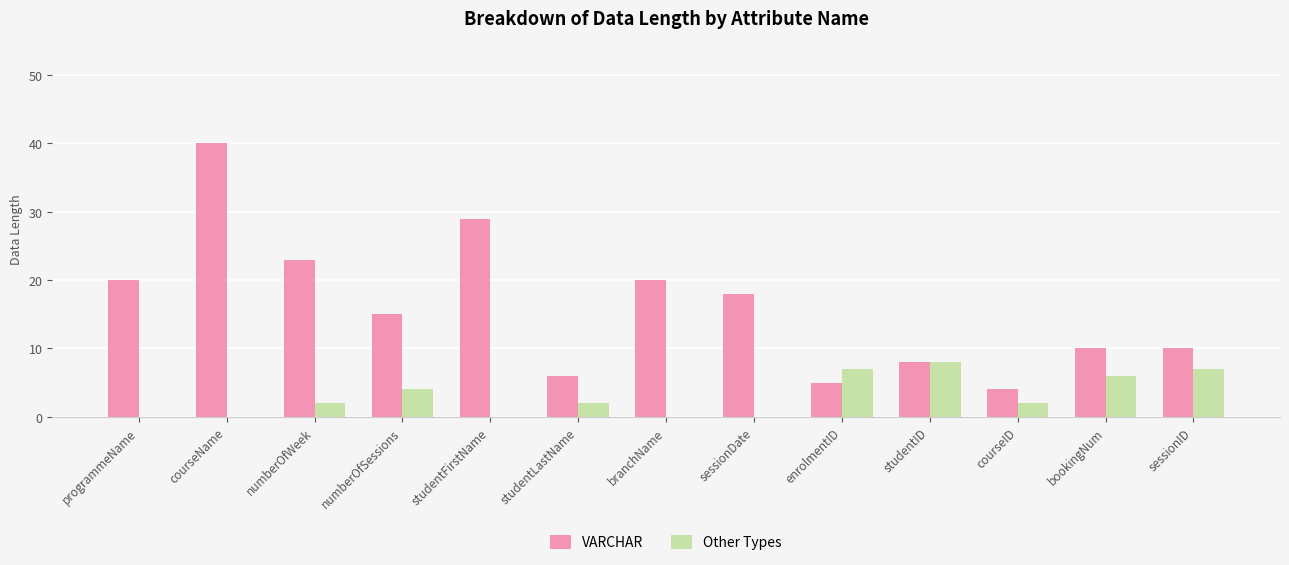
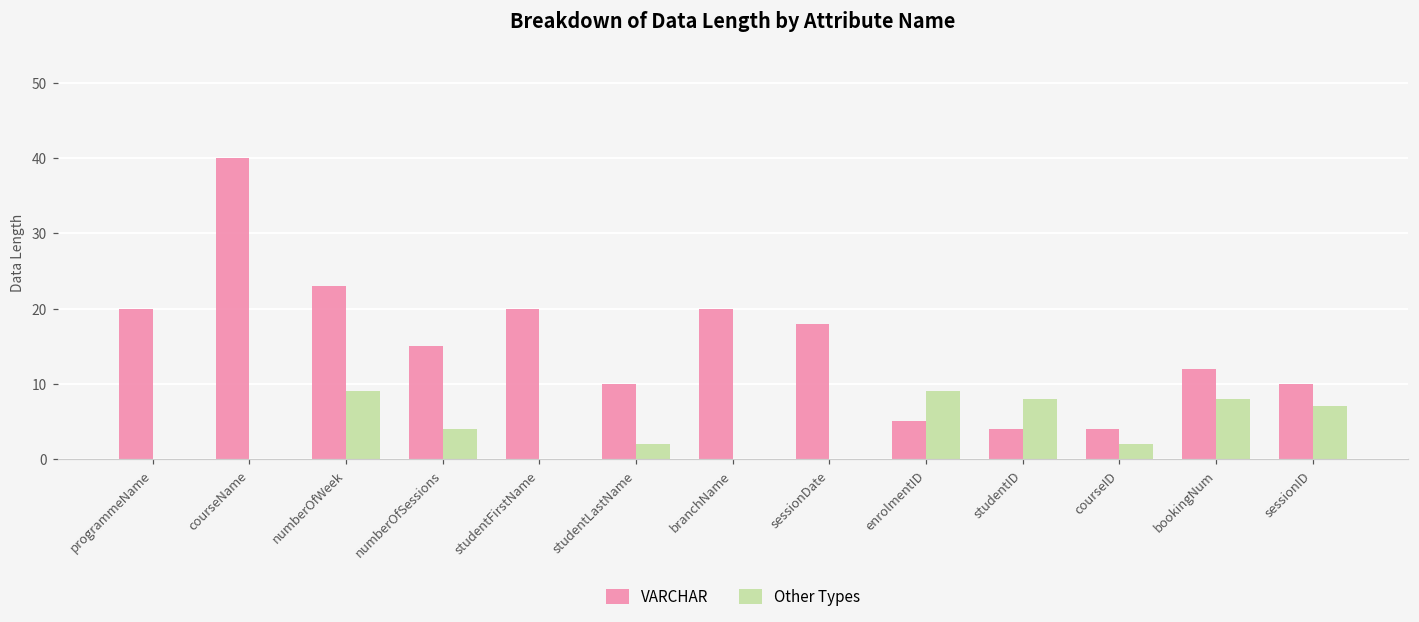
Other Types, numberOfWeek: 2 -> 9
VARCHAR, studentFirstName: 29 -> 20
VARCHAR, studentLastName: 6 -> 10
Other Types, enrolmentID: 7 -> 9
VARCHAR, studentID: 8 -> 4
VARCHAR, bookingNum: 10 -> 12
Other Types, bookingNum: 6 -> 8
